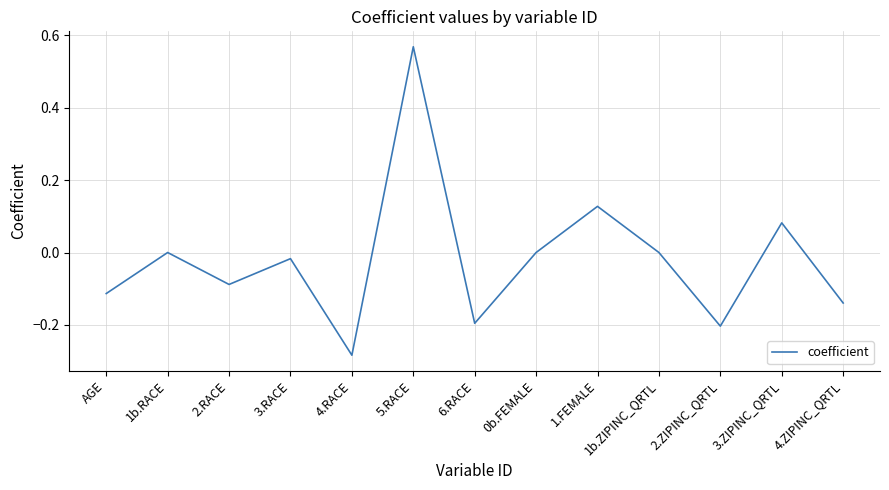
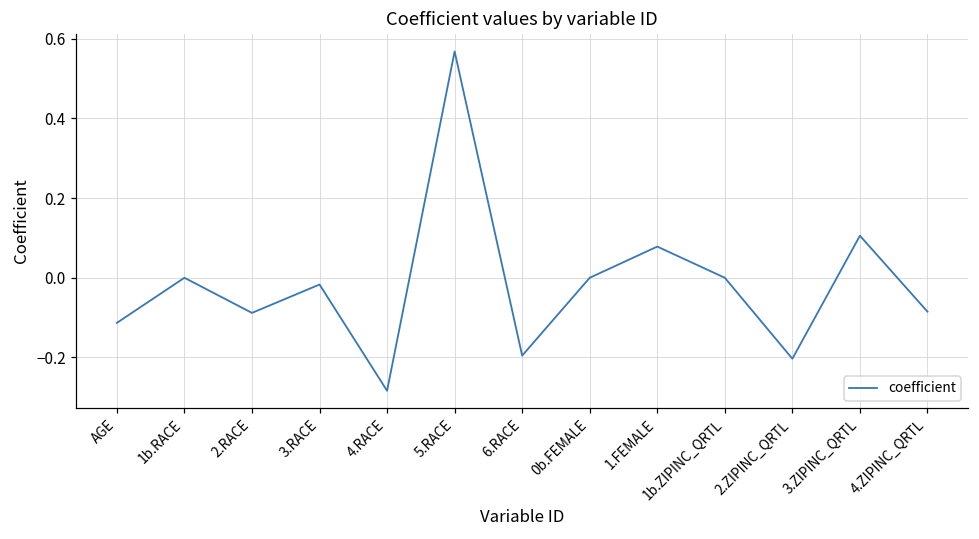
1.FEMALE: 0.13 -> 0.08
3.ZIPINC_QRTL: 0.08 -> 0.11
4.ZIPINC_QRTL: -0.14 -> -0.09
